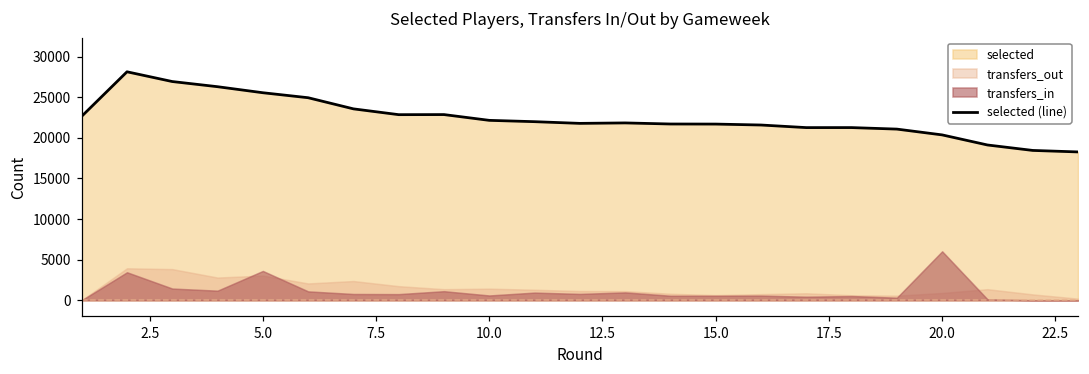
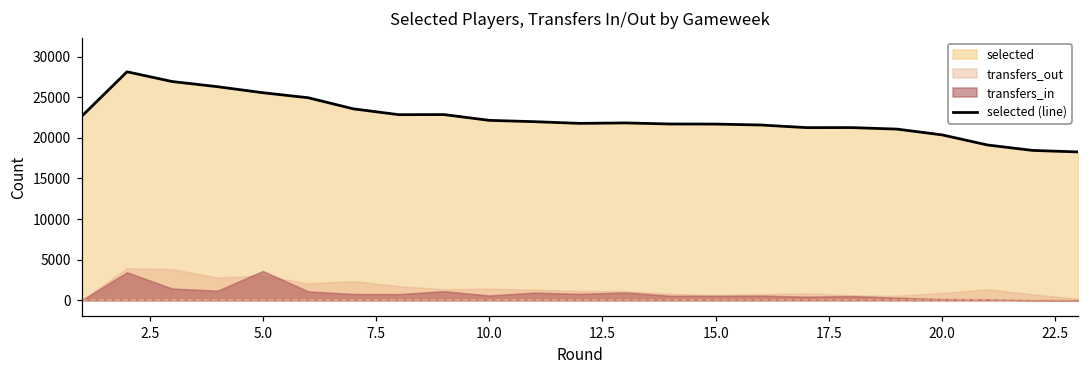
transfers_in, 20.0: 6000 -> 0
